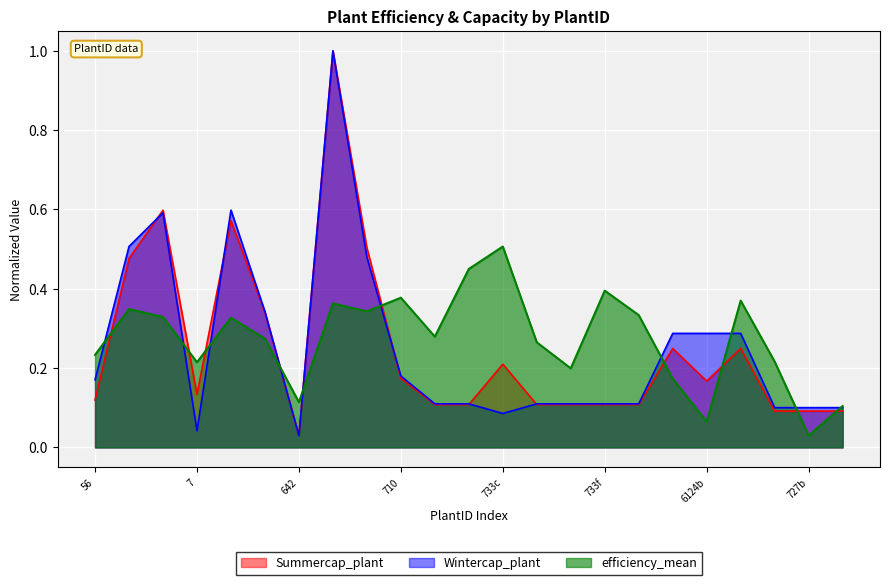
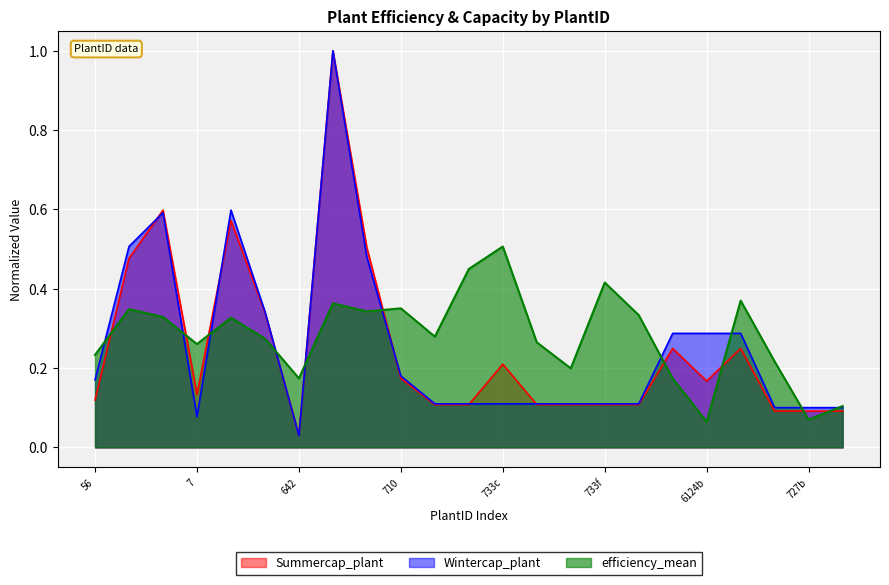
Wintercap_plant, 7: 0.04 -> 0.08
efficiency_mean, 7: 0.21 -> 0.26
efficiency_mean, 642: 0.11 -> 0.17
efficiency_mean, 710: 0.38 -> 0.35
Wintercap_plant, 733c: 0.09 -> 0.11
efficiency_mean, 733f: 0.40 -> 0.42
efficiency_mean, 727b: 0.03 -> 0.07
